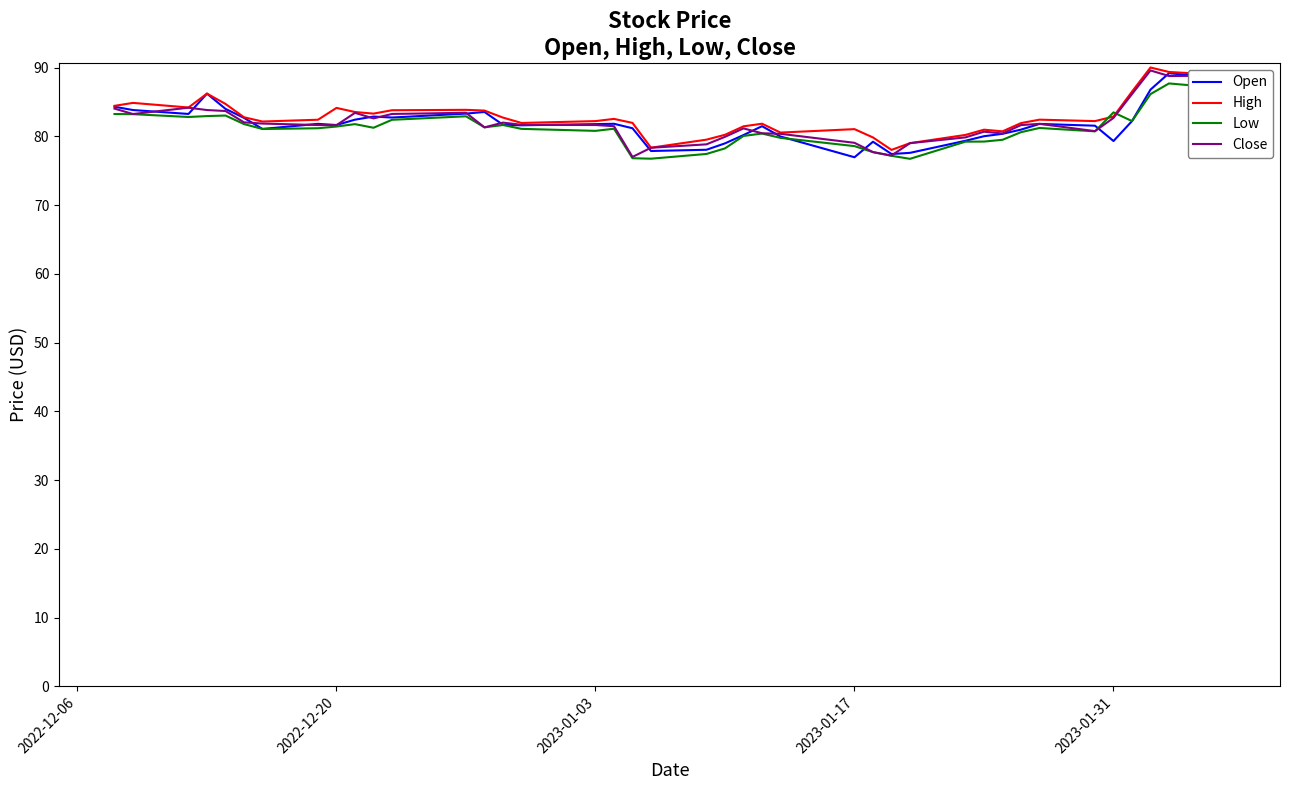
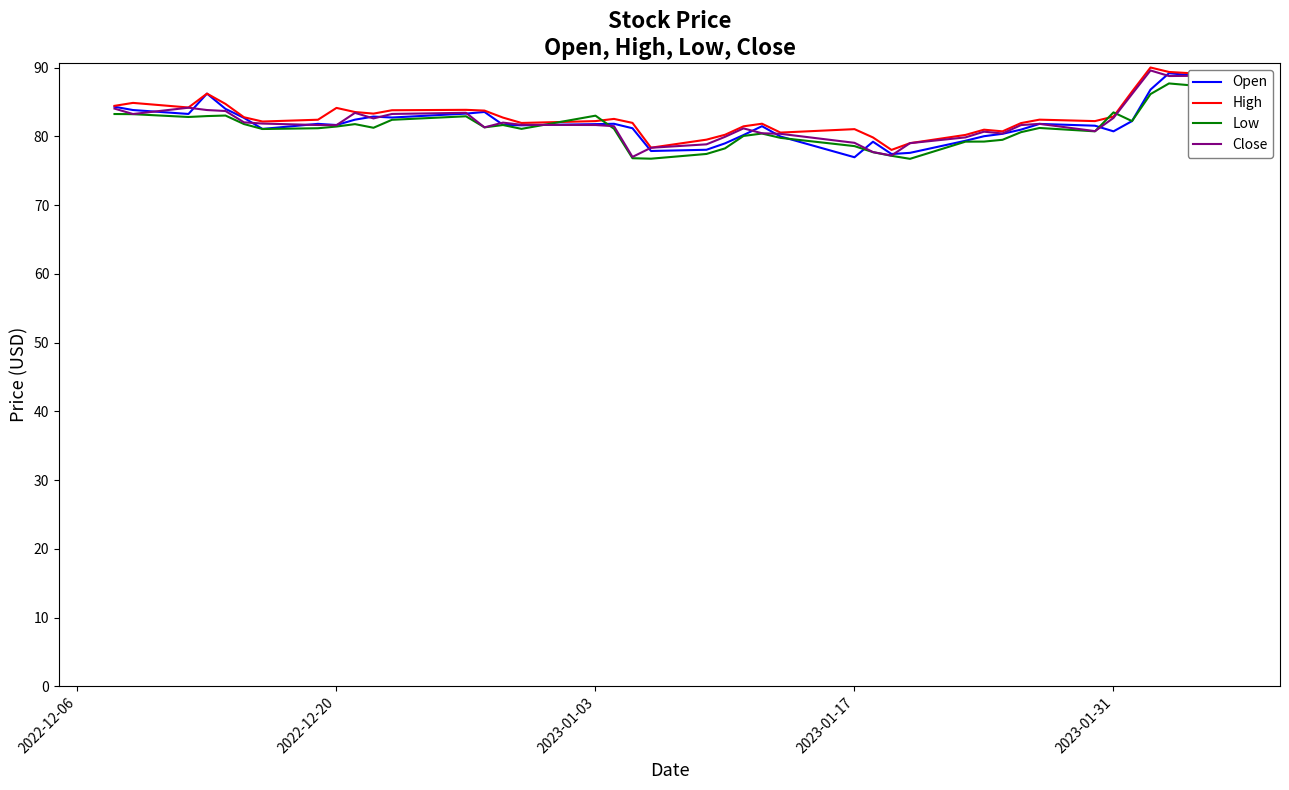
Low, 2023-01-03: 81 -> 83
Open, 2023-01-31: 79 -> 81
